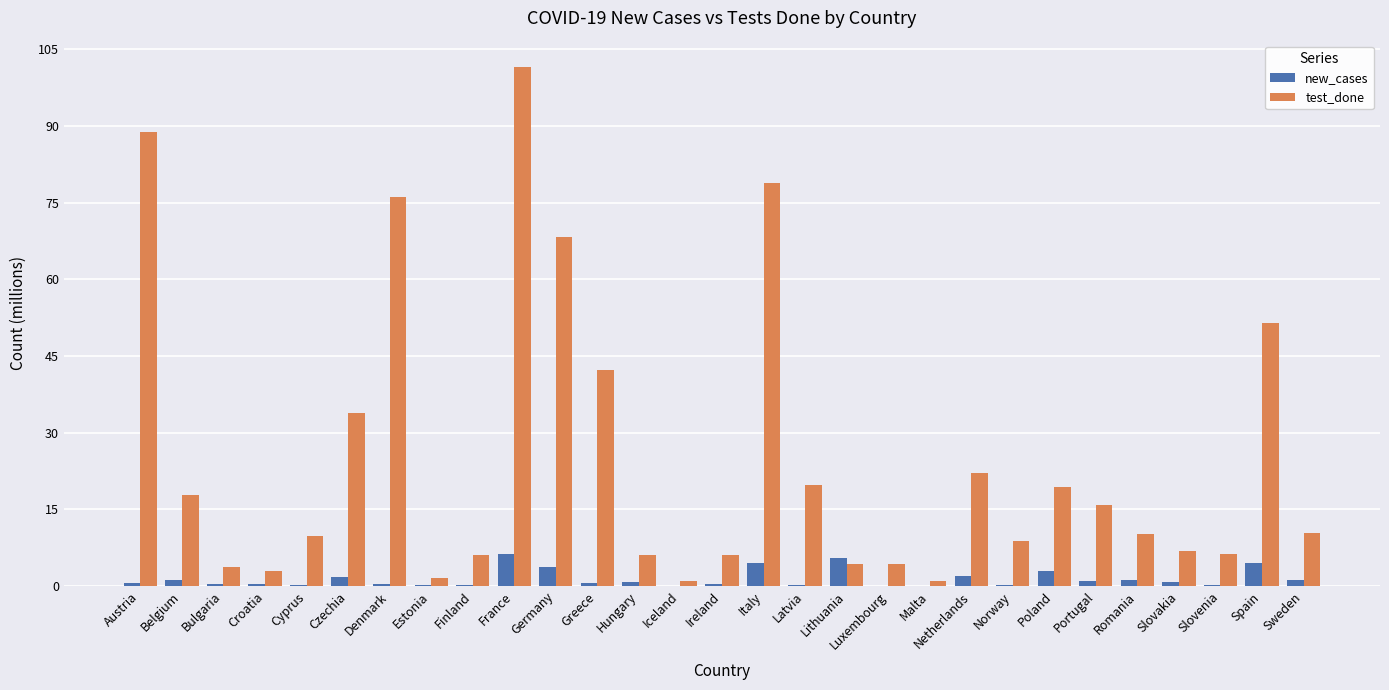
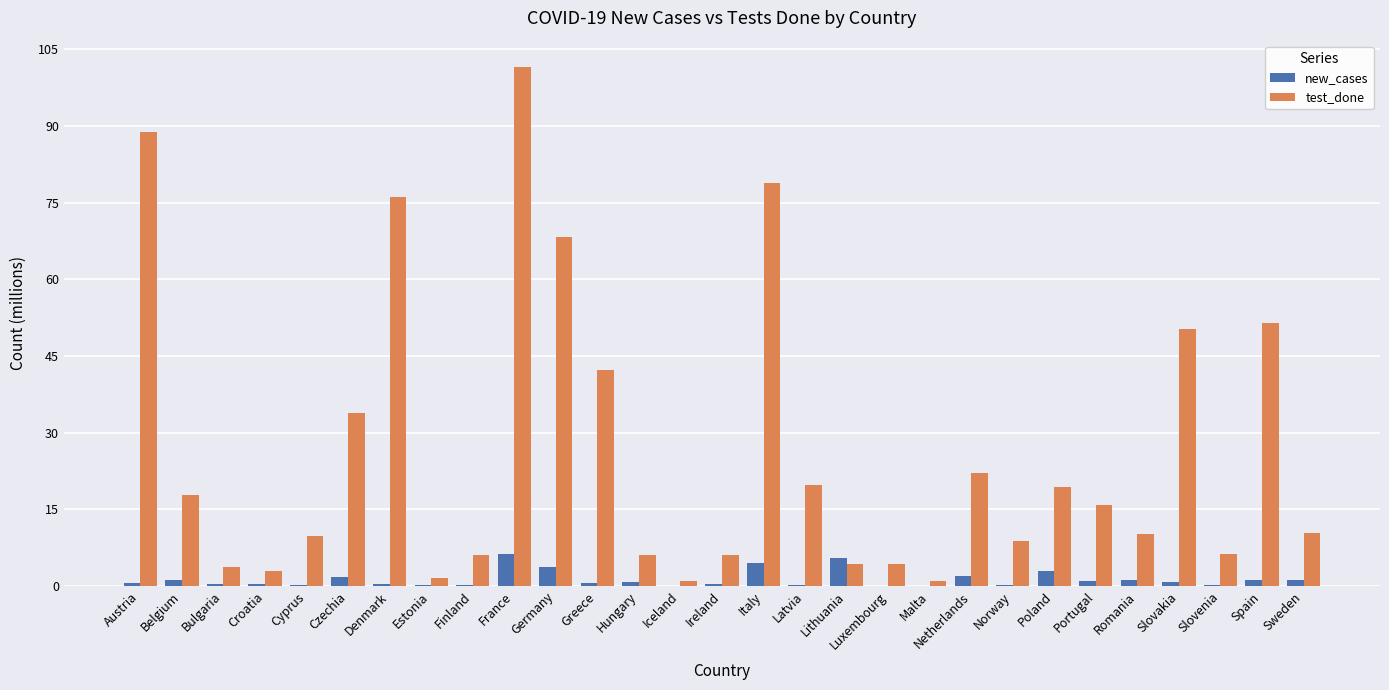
test_done, Slovakia: 7 -> 50
new_cases, Spain: 4 -> 1
